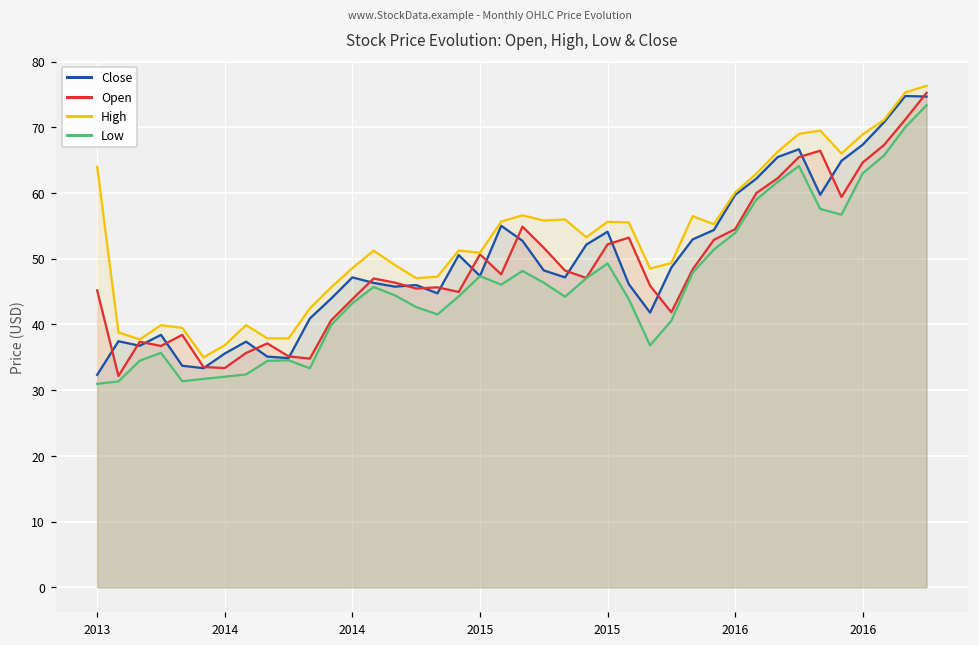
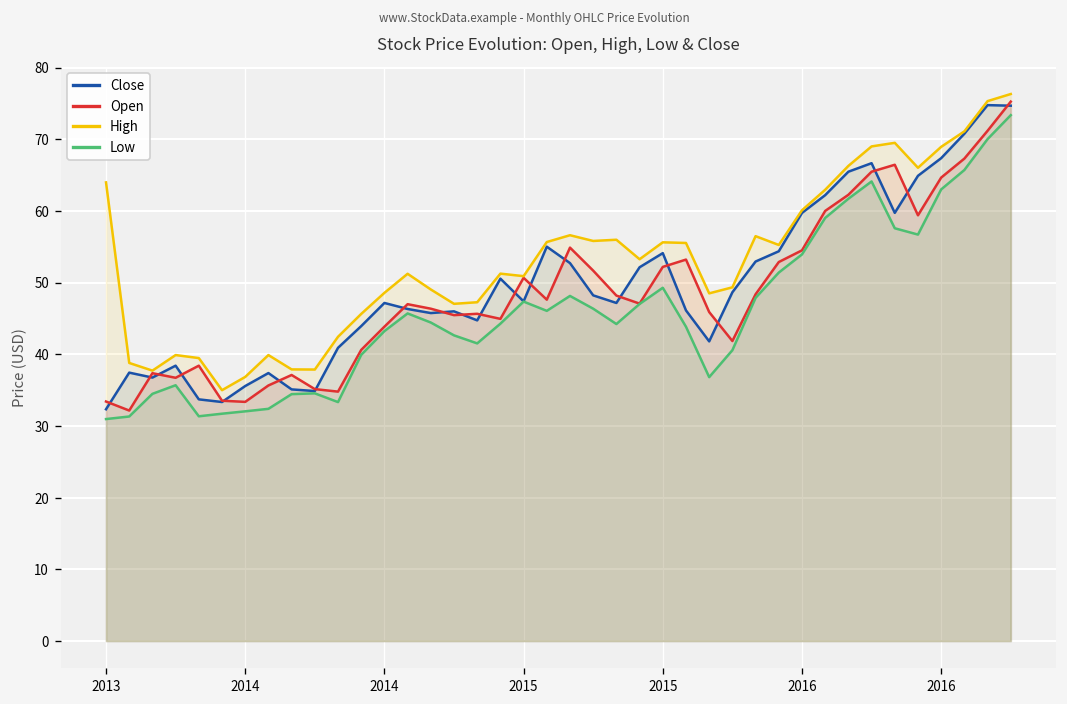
Open, 2013: 45 -> 33
